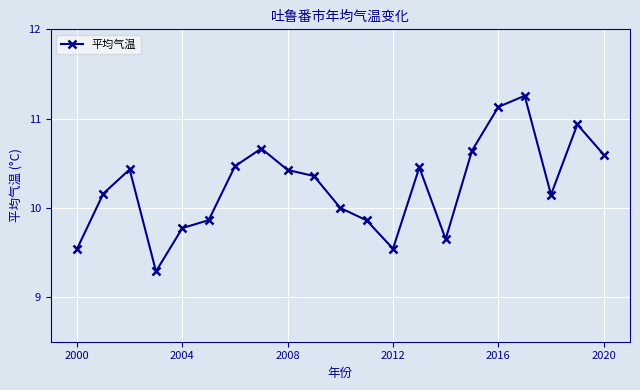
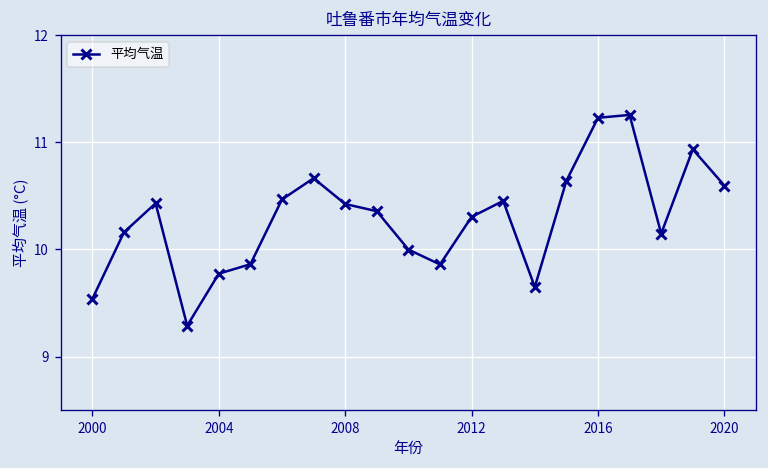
2012: 9.5 -> 10.3
2016: 11.1 -> 11.2
